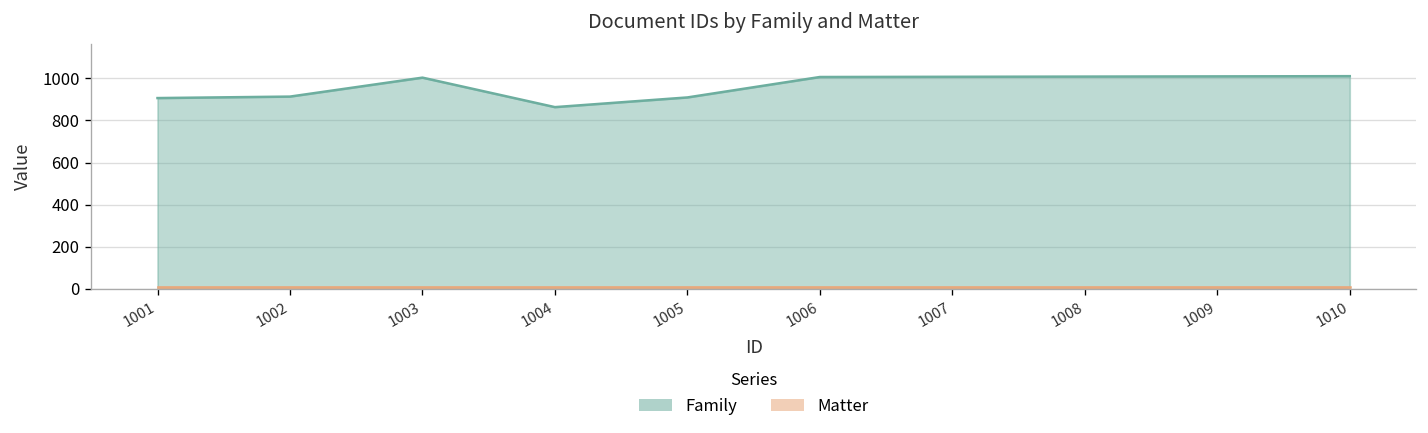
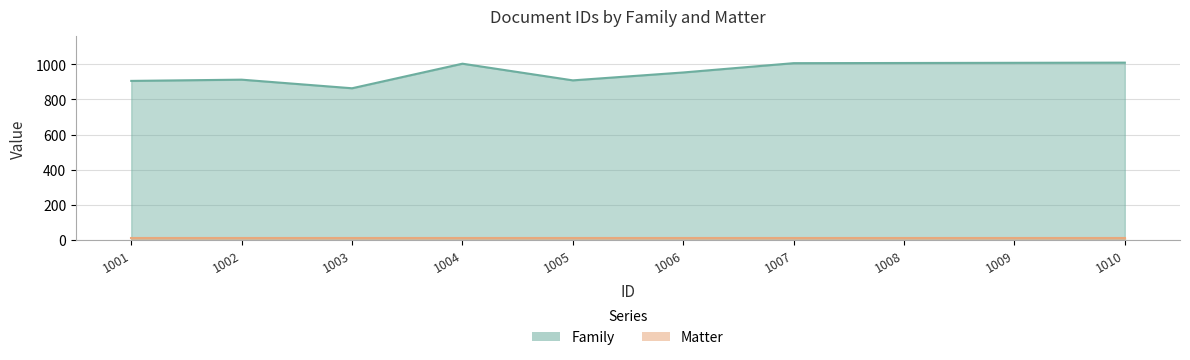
Family, 1003: 1000 -> 860
Family, 1004: 860 -> 1000
Family, 1006: 1010 -> 950
